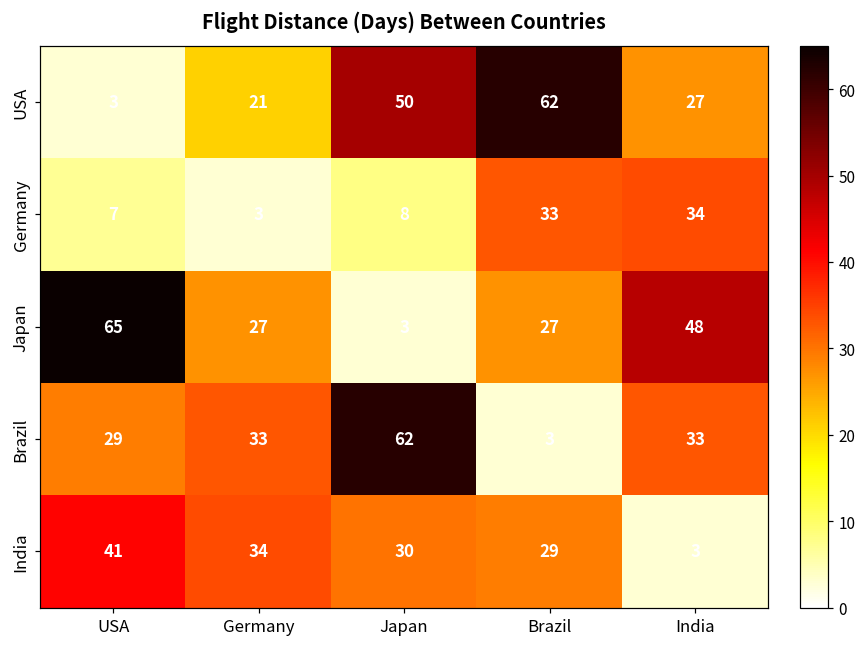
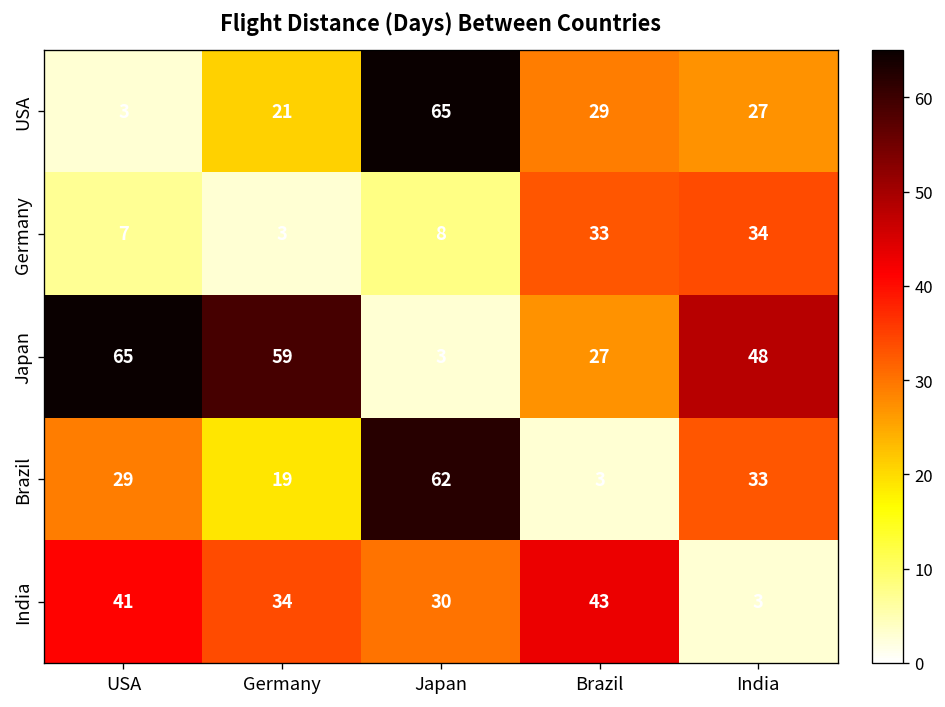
USA, Japan: 50 -> 65
USA, Brazil: 62 -> 29
Japan, Germany: 27 -> 59
Brazil, Germany: 33 -> 19
India, Brazil: 29 -> 43
